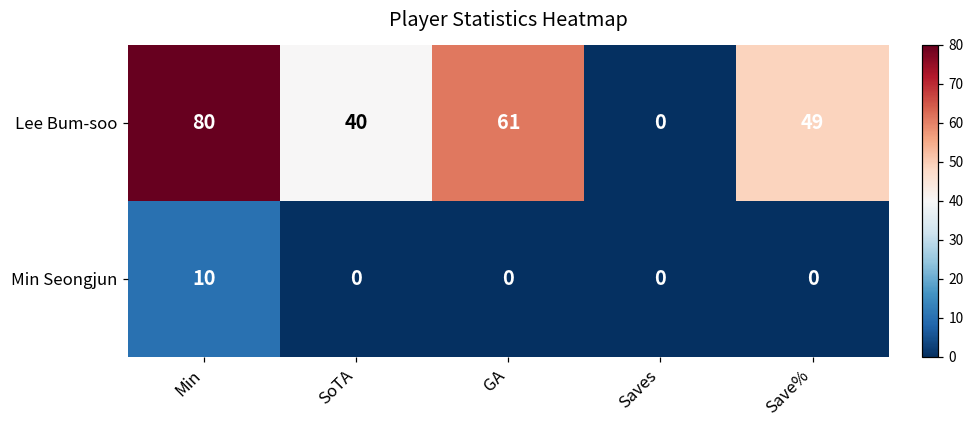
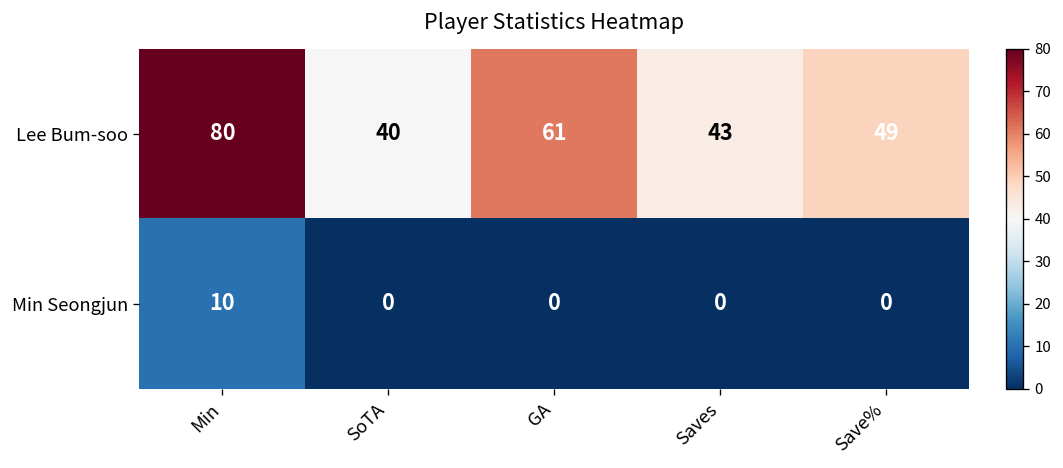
Lee Bum-soo, Saves: 0 -> 43
